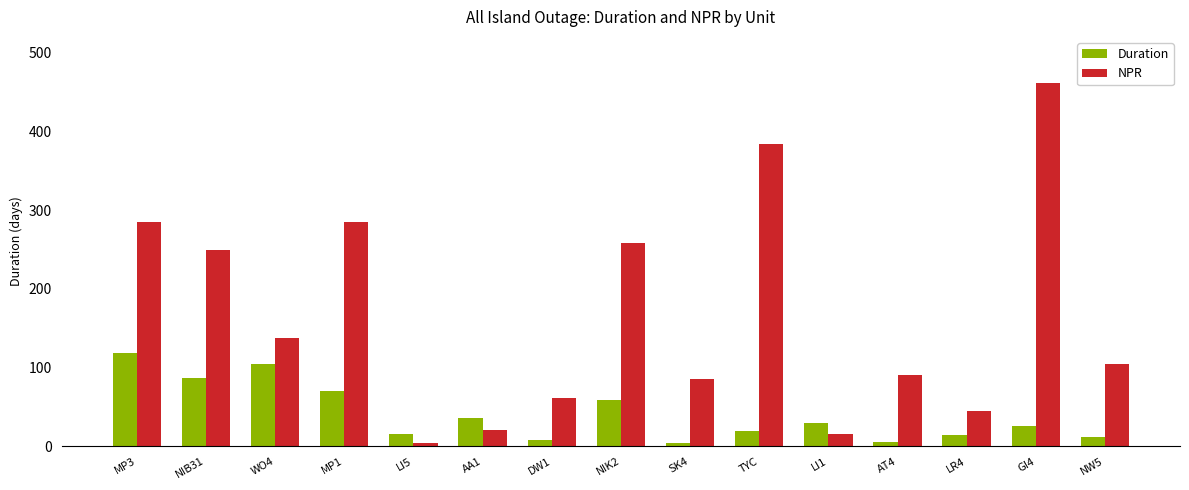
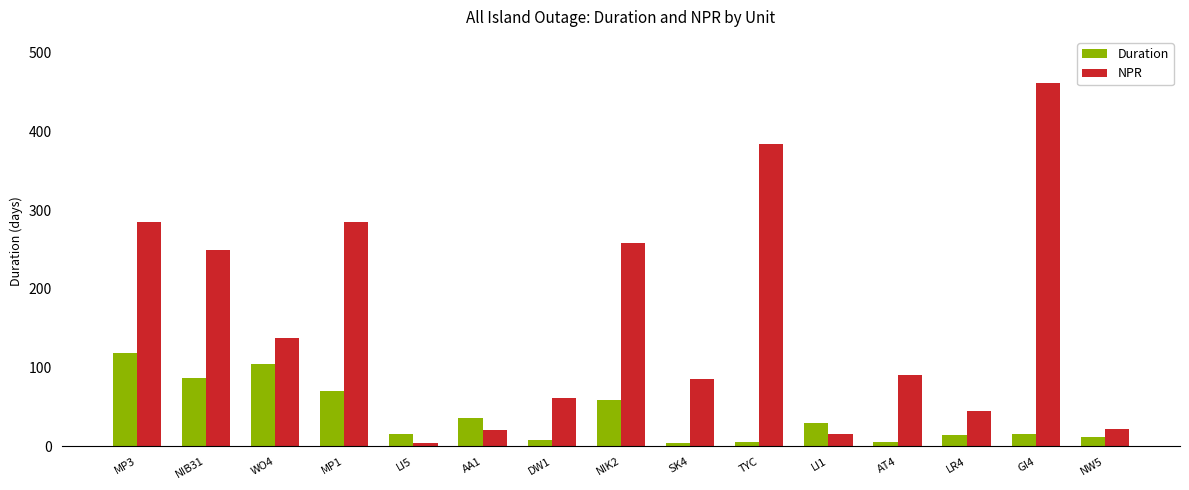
Duration, TYC: 20 -> 10
Duration, GI4: 30 -> 20
NPR, NW5: 100 -> 20
